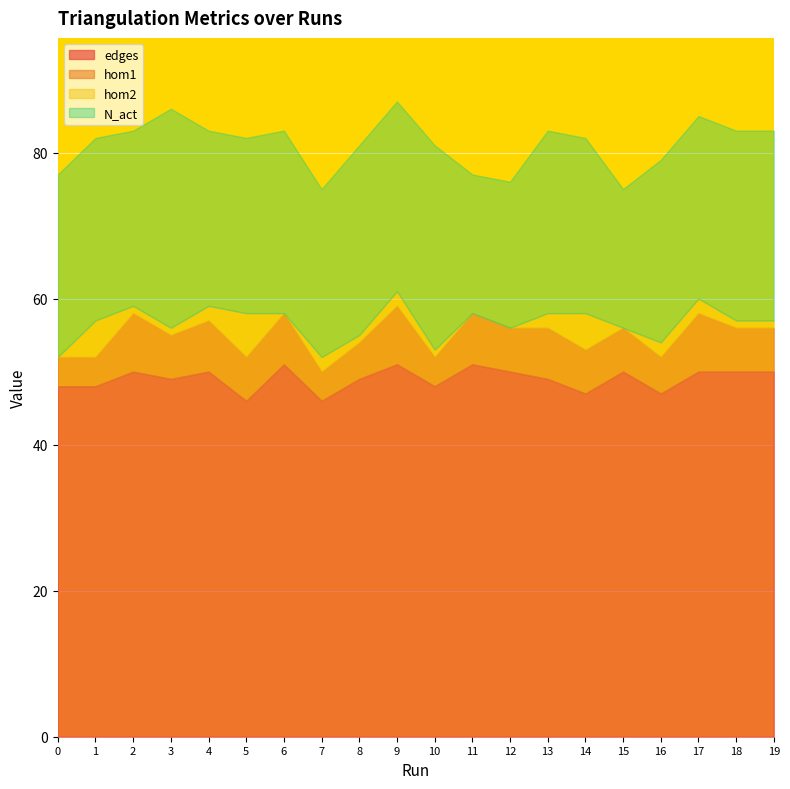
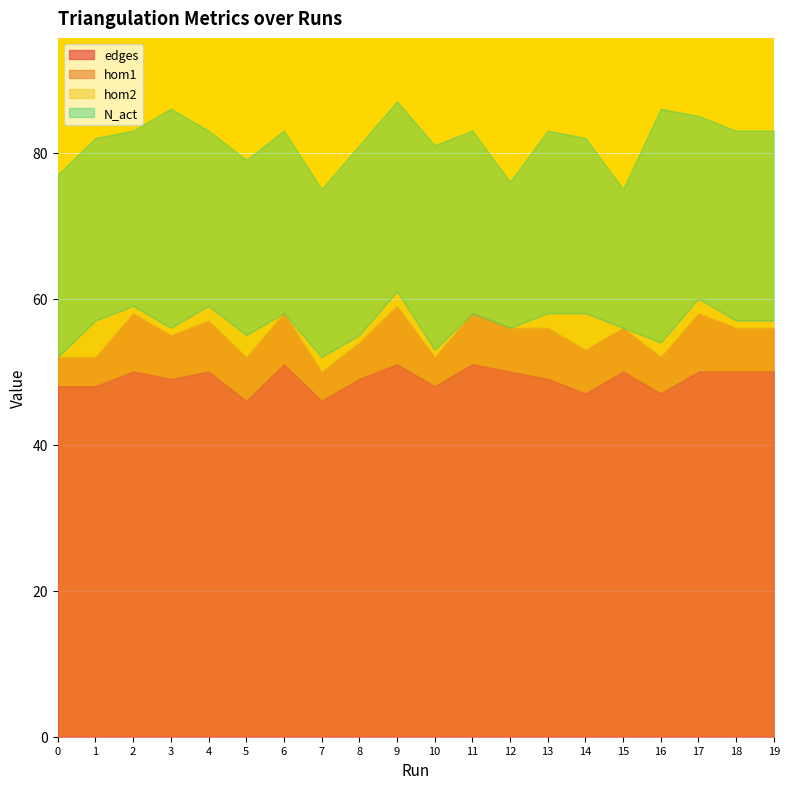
hom2, 5: 6 -> 3
N_act, 11: 19 -> 25
N_act, 16: 25 -> 32
